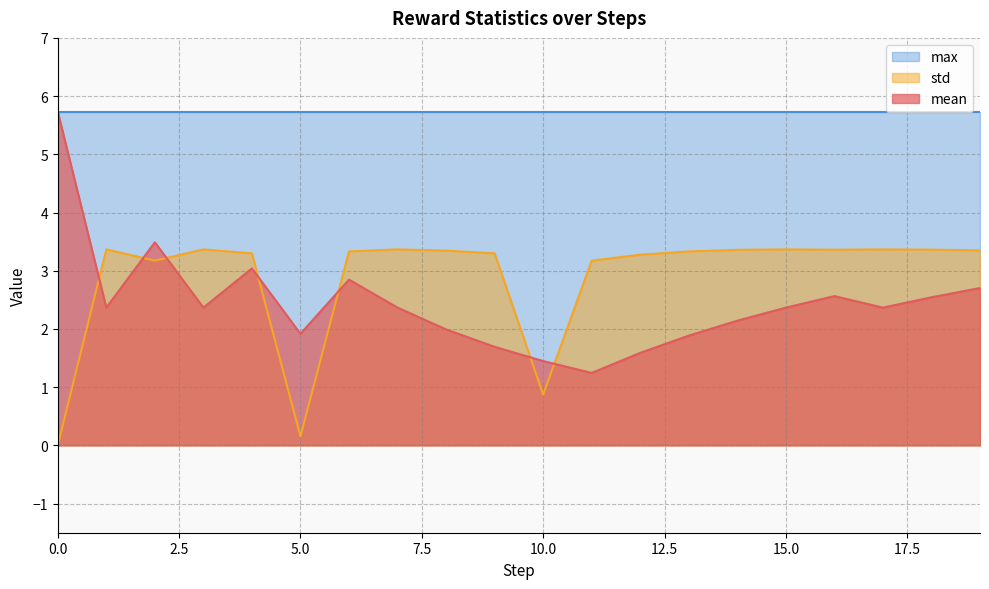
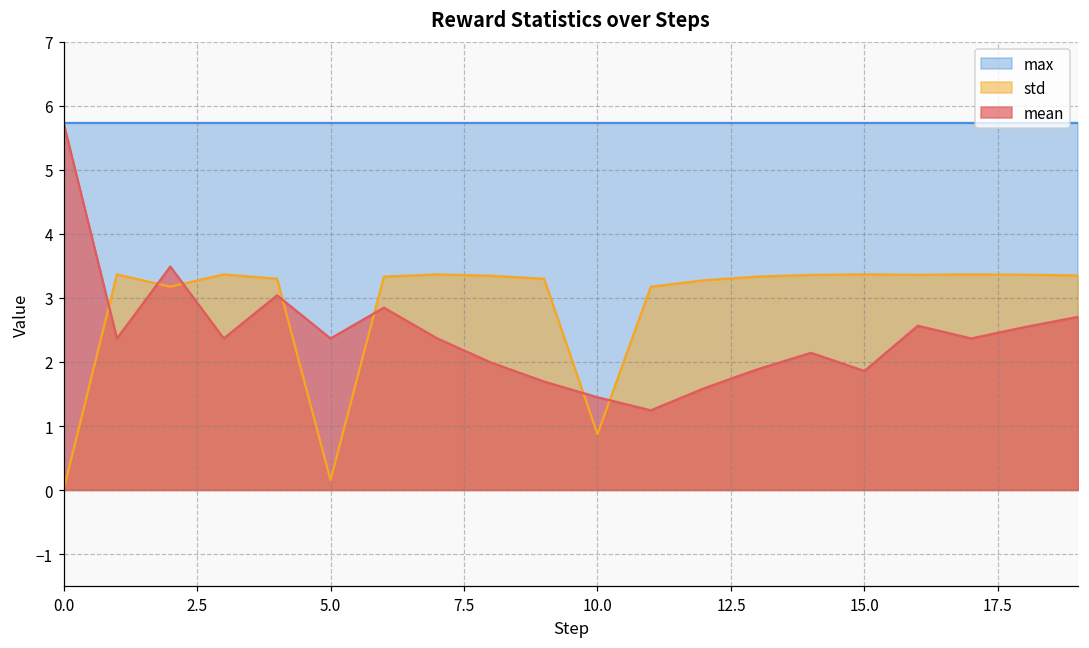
mean, 5.0: 1.9 -> 2.4
mean, 15.0: 2.4 -> 1.9
